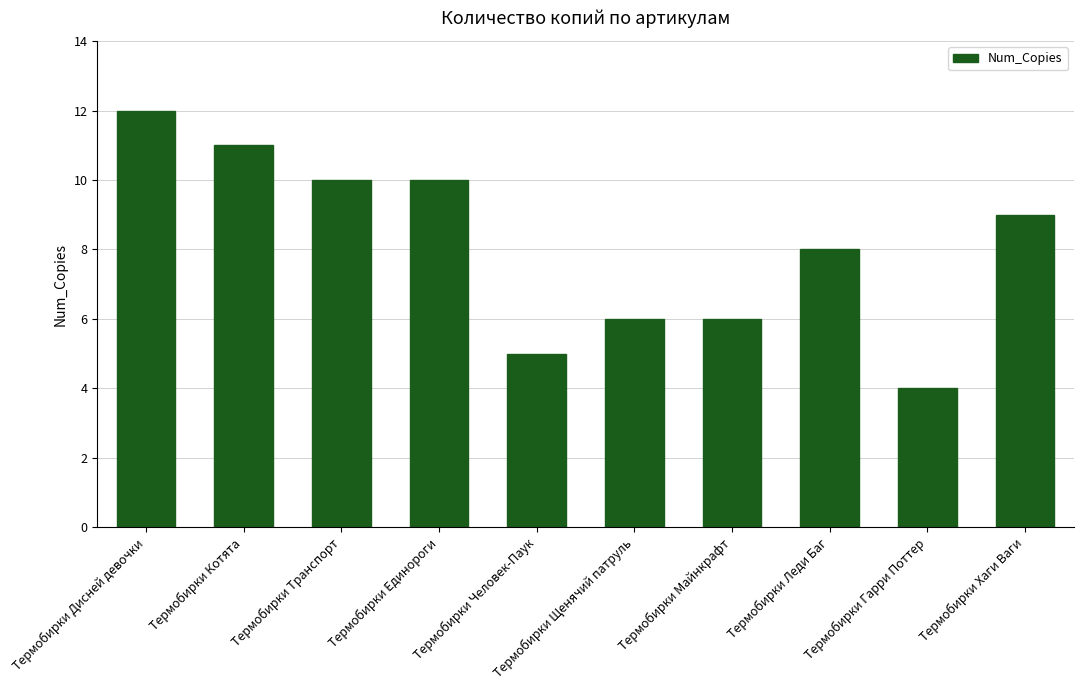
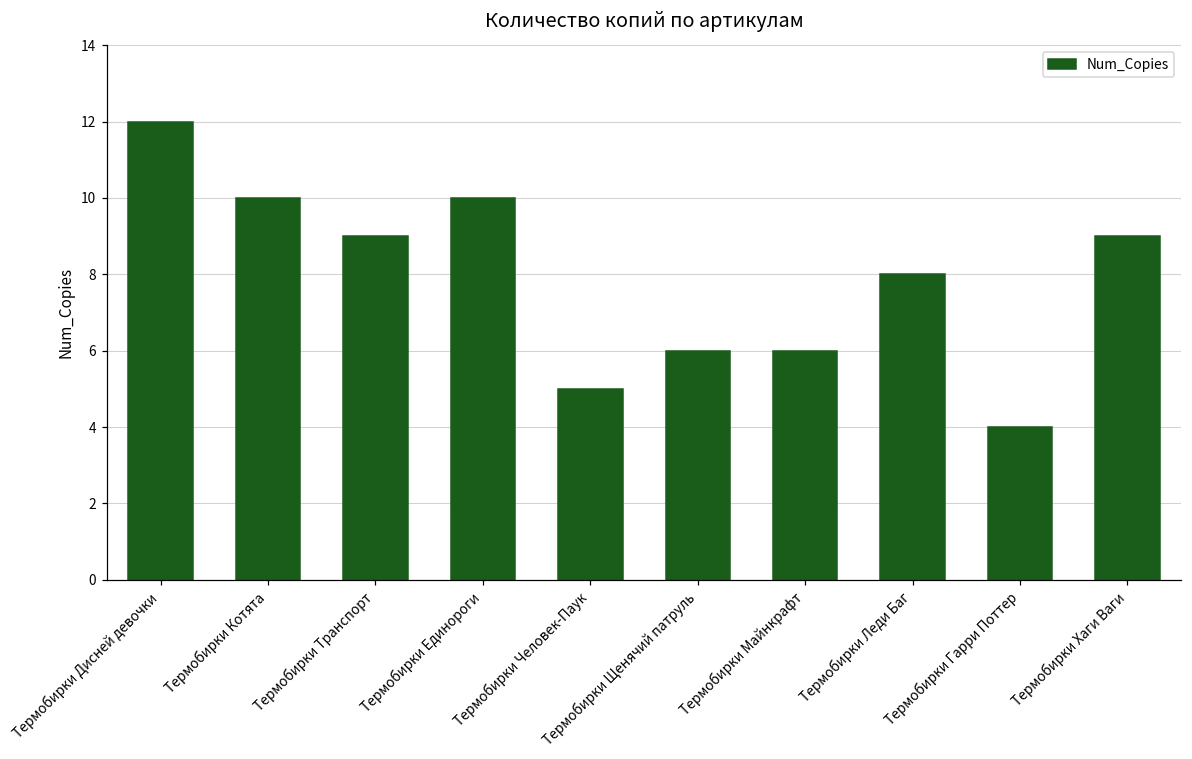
Термобирки Котята: 11 -> 10
Термобирки Транспорт: 10 -> 9
